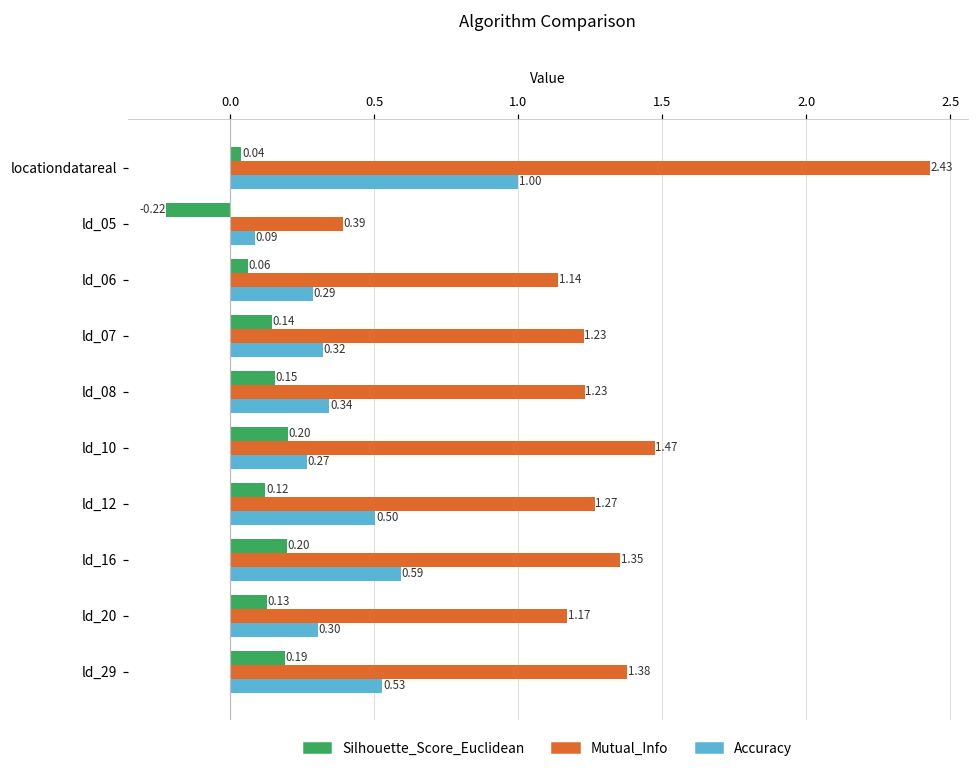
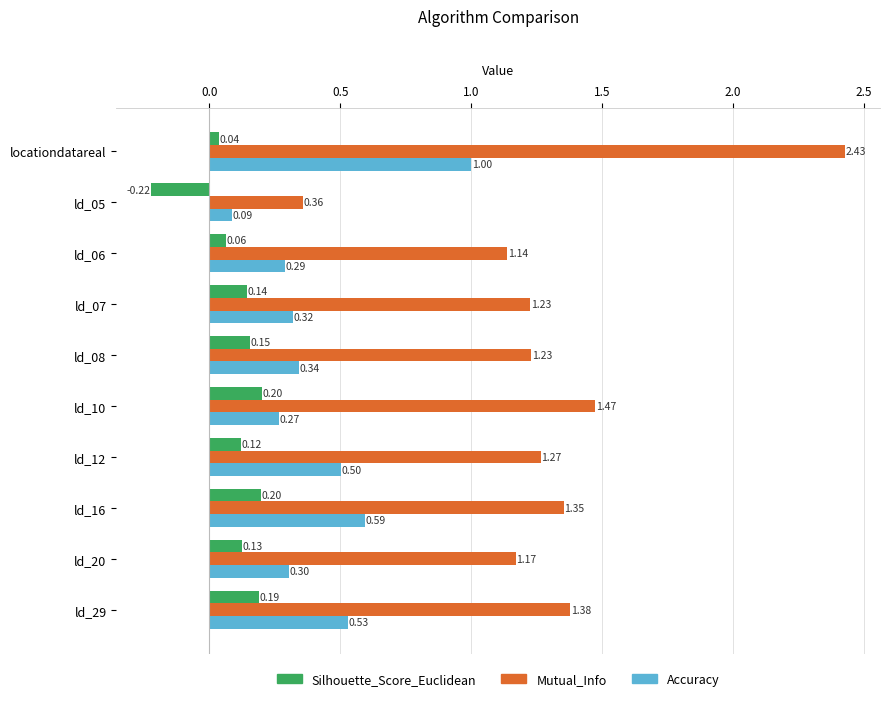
Mutual_Info, ld_05: 0.39 -> 0.36
